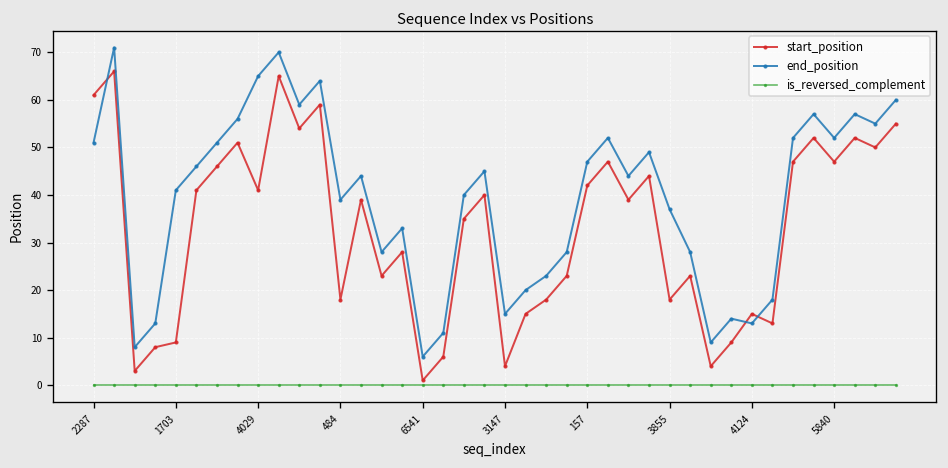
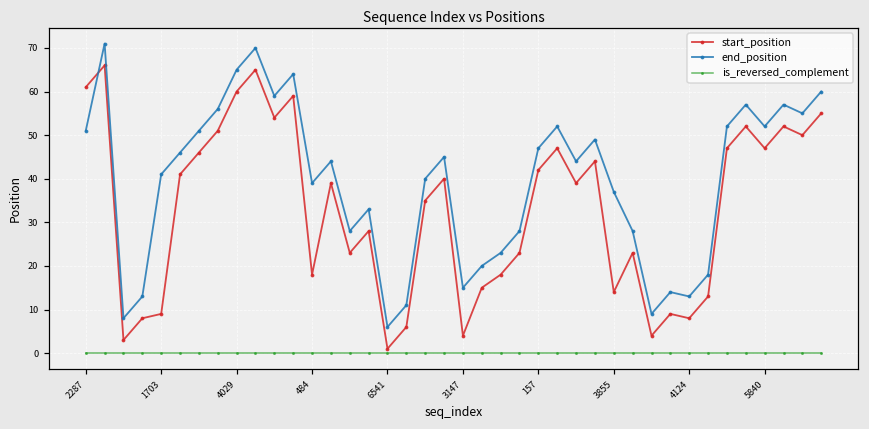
start_position, 4029: 41 -> 60
start_position, 3855: 18 -> 14
start_position, 4124: 15 -> 8
